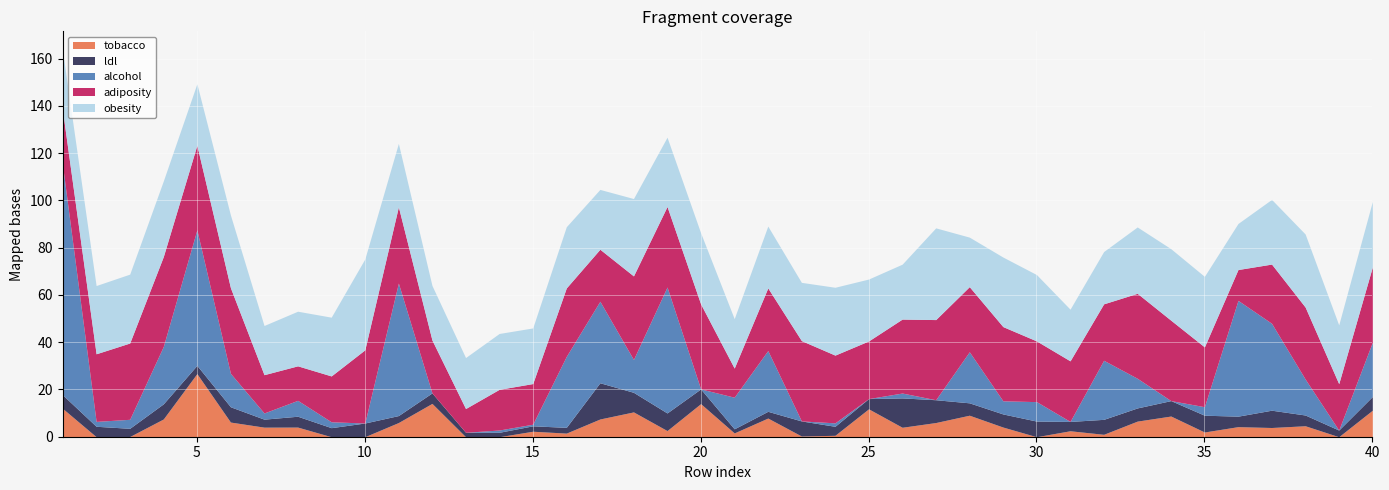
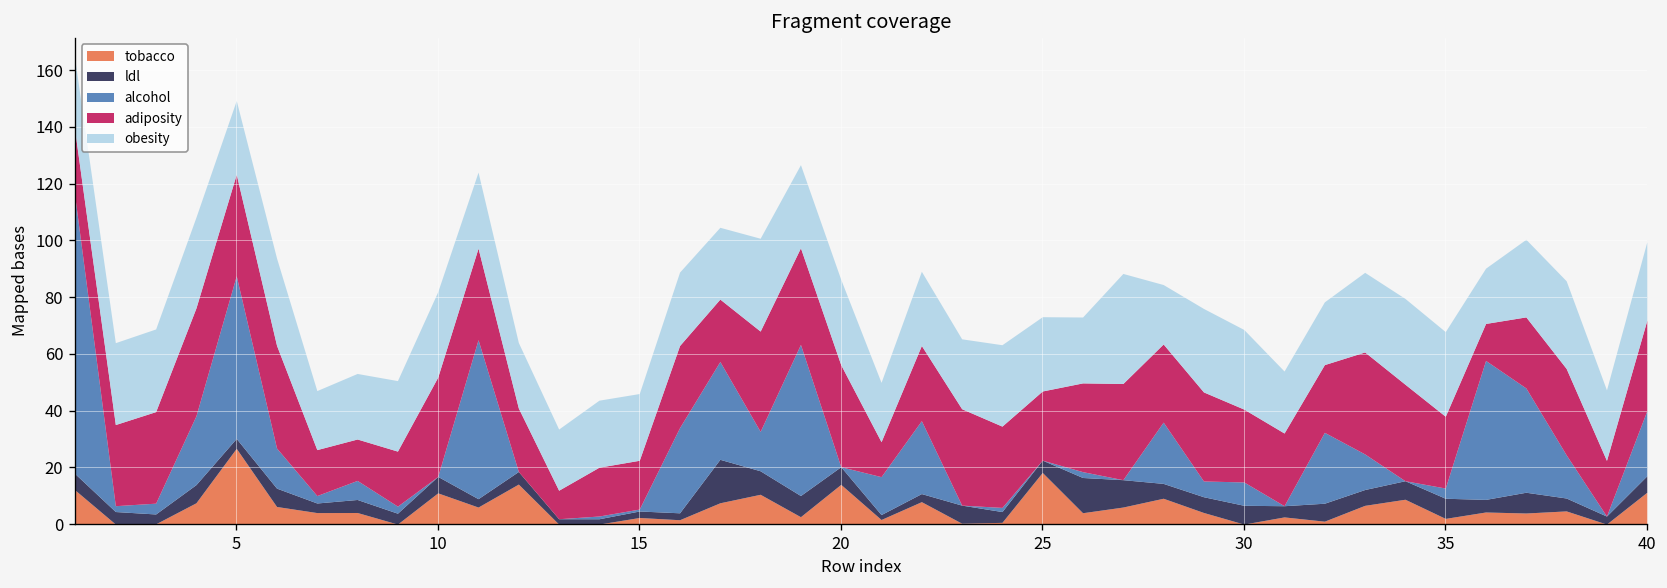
tobacco, 10: 0 -> 11
adiposity, 10: 31 -> 35
obesity, 10: 38 -> 30
tobacco, 25: 12 -> 18
